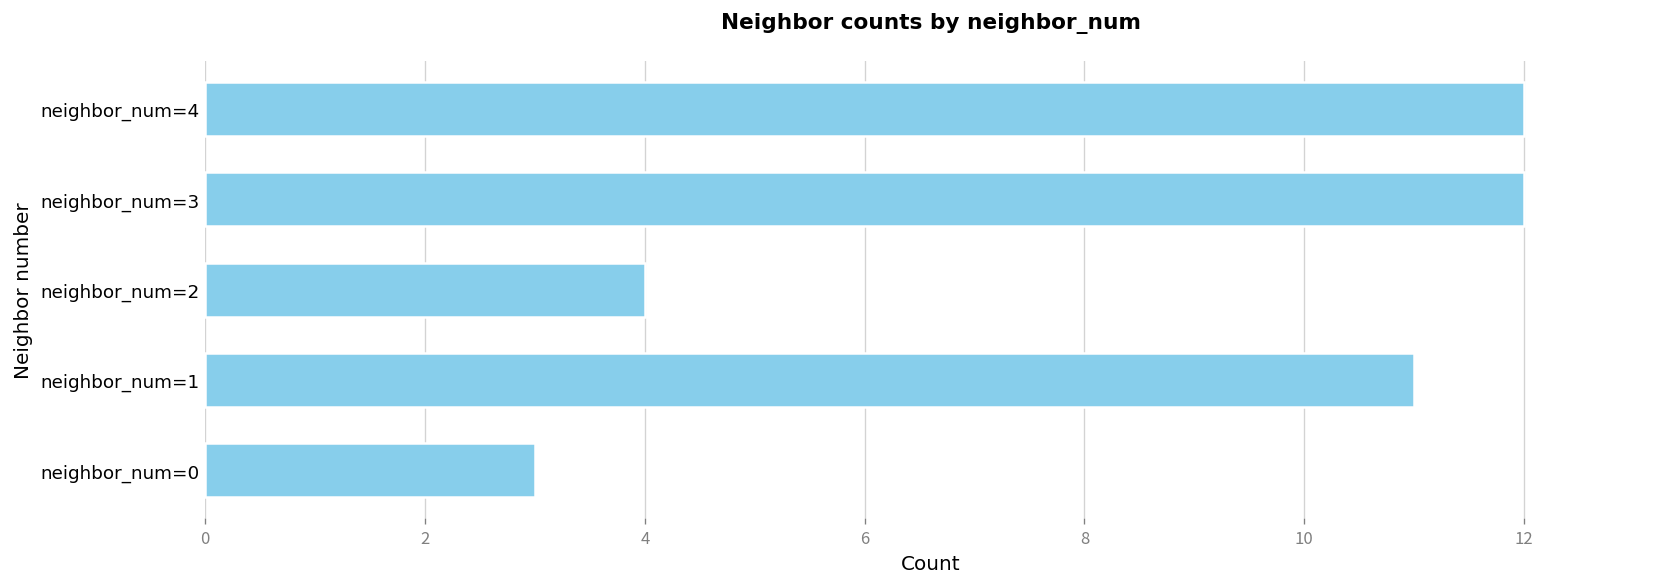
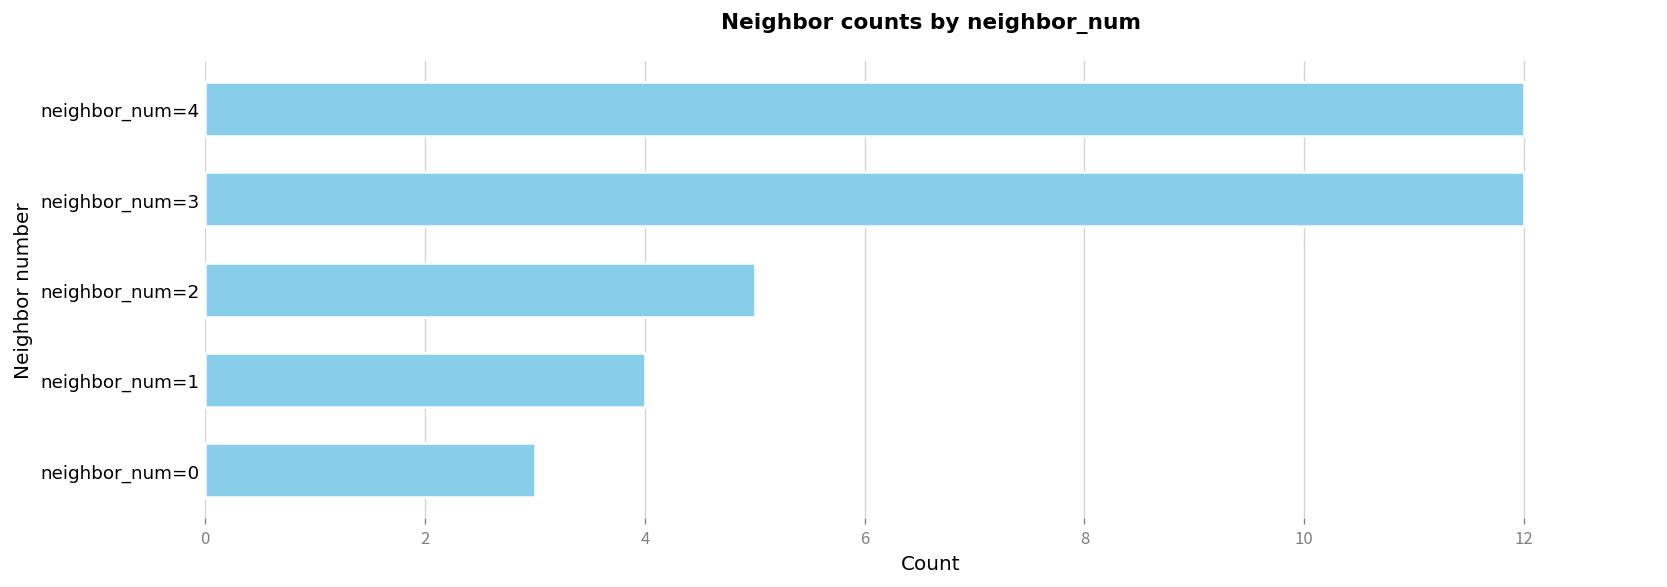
neighbor_num=2: 4 -> 5
neighbor_num=1: 11 -> 4
